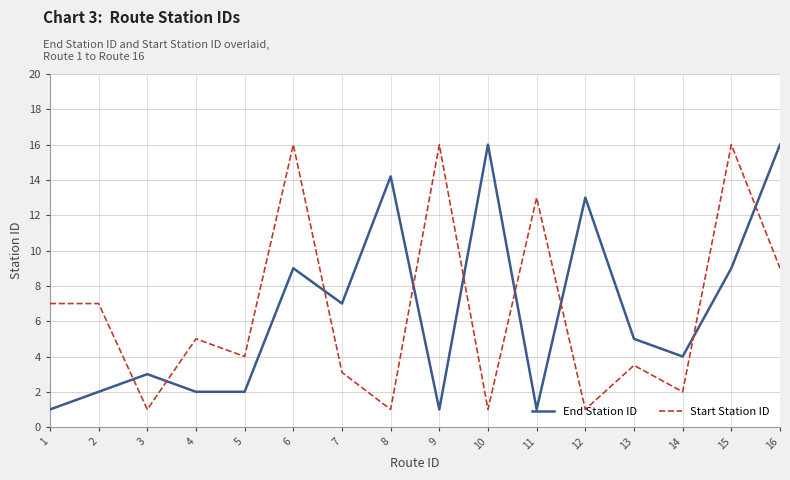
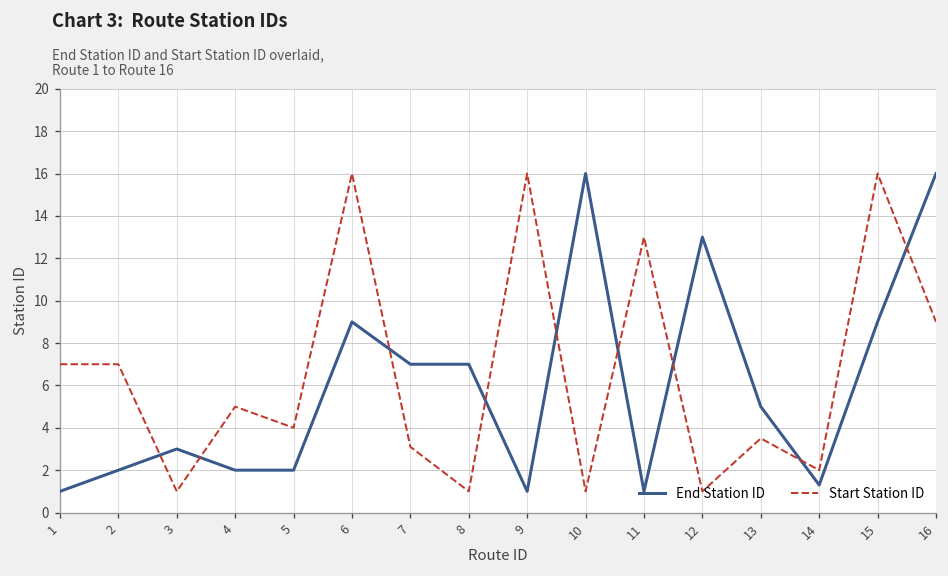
End Station ID, 8: 14.2 -> 7.0
End Station ID, 14: 4.0 -> 1.3
